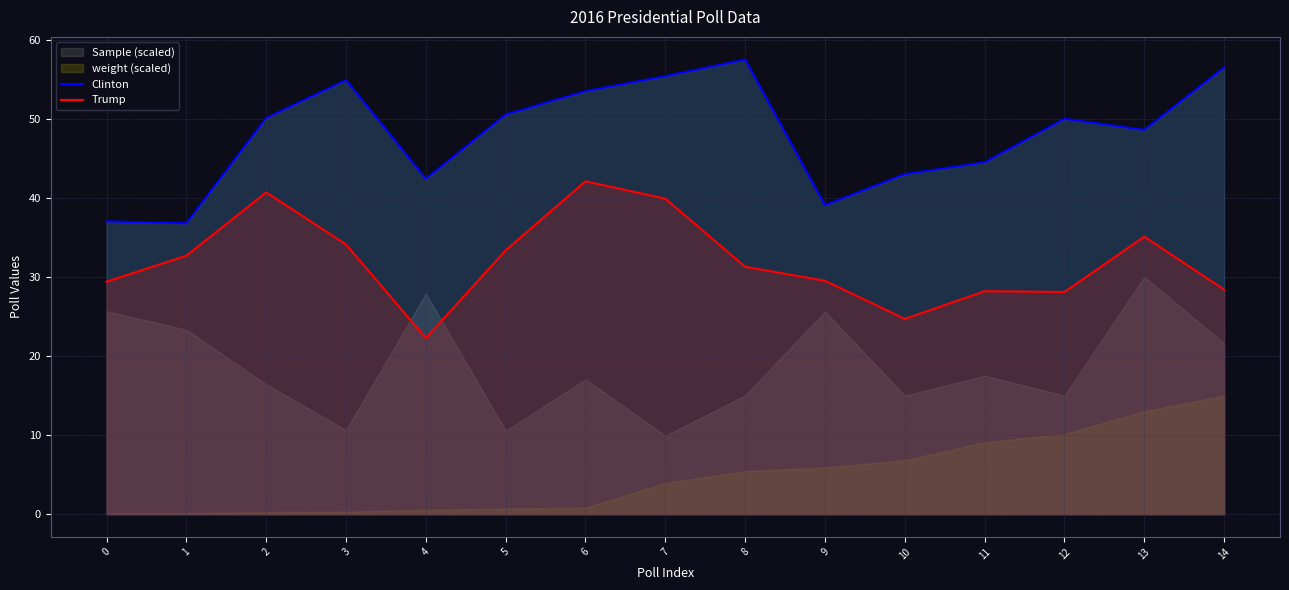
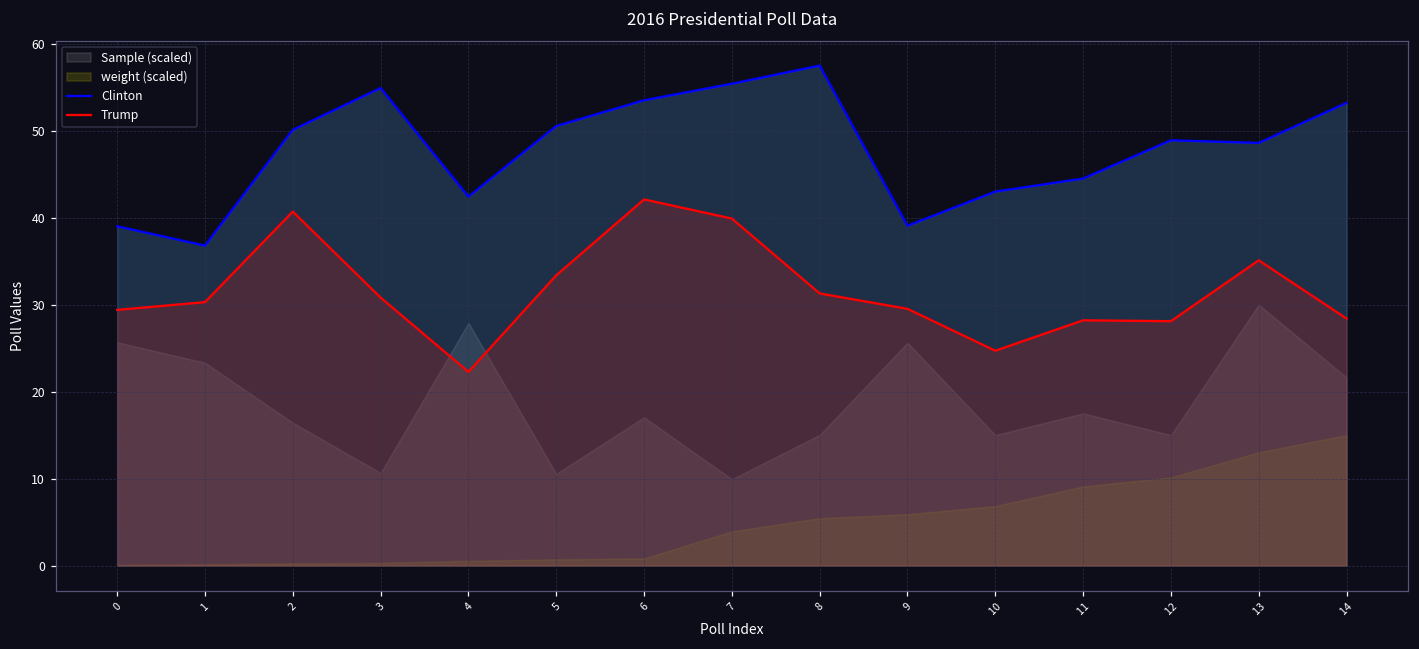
Clinton, 0: 37 -> 39
Trump, 1: 33 -> 30
Trump, 3: 34 -> 31
Clinton, 12: 50 -> 49
Clinton, 14: 57 -> 53
